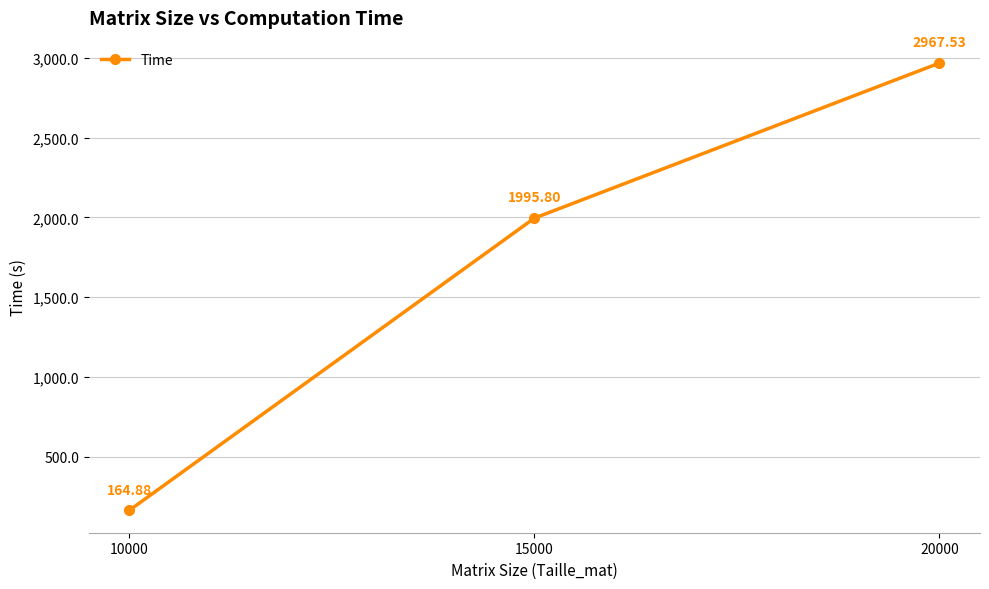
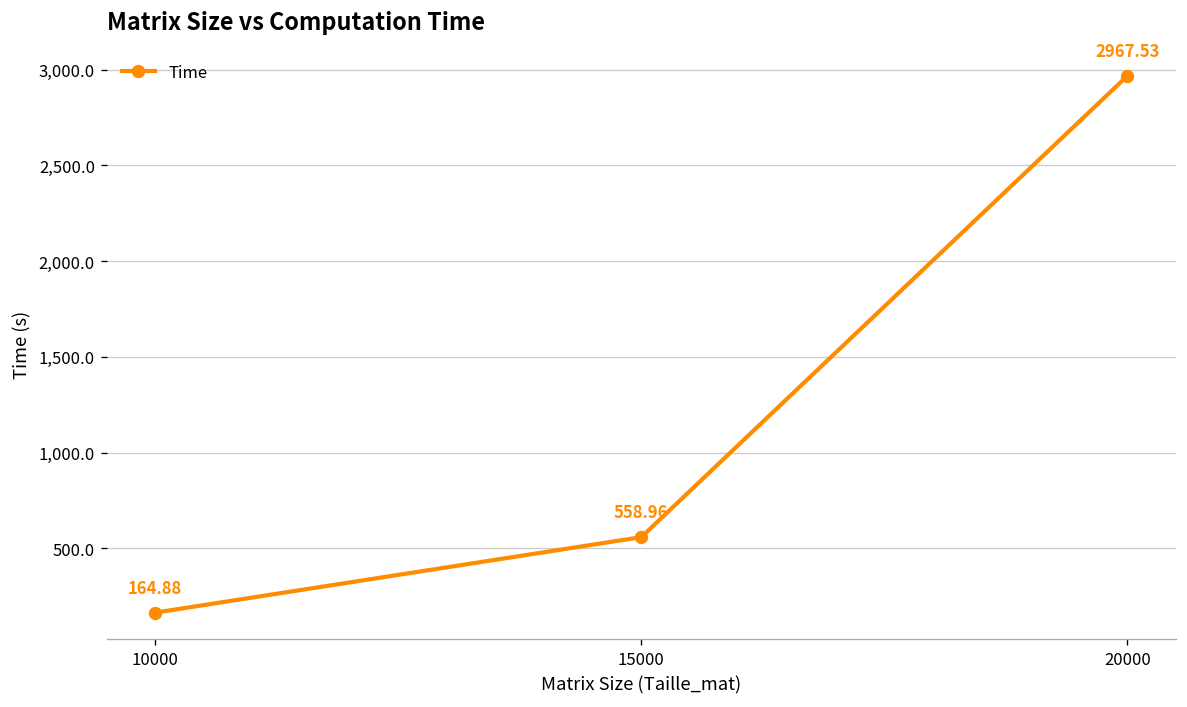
15000: 1995.80 -> 558.96
